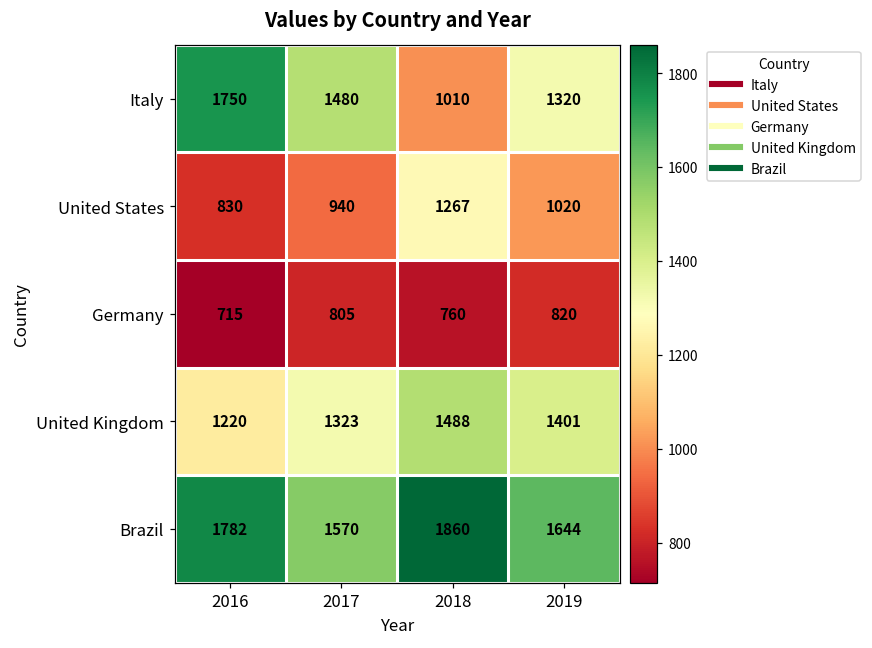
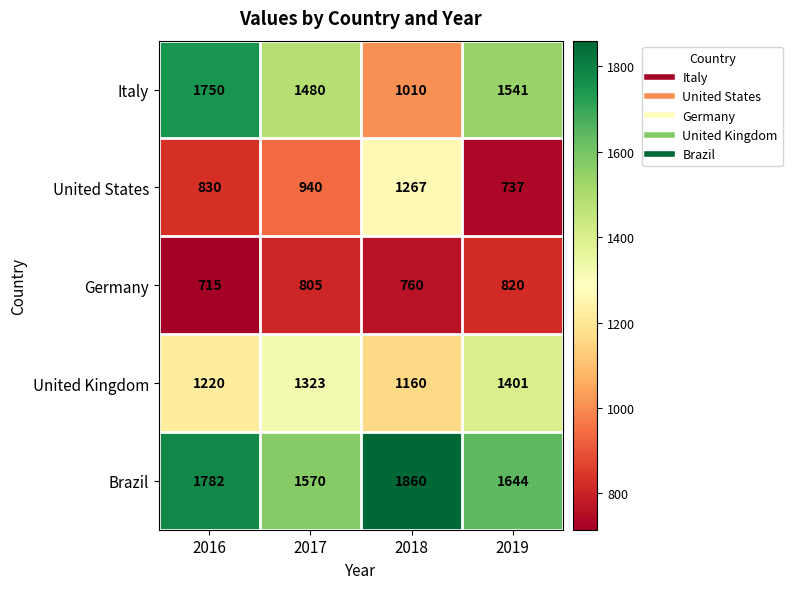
Italy, 2019: 1320 -> 1541
United States, 2019: 1020 -> 737
United Kingdom, 2018: 1488 -> 1160
